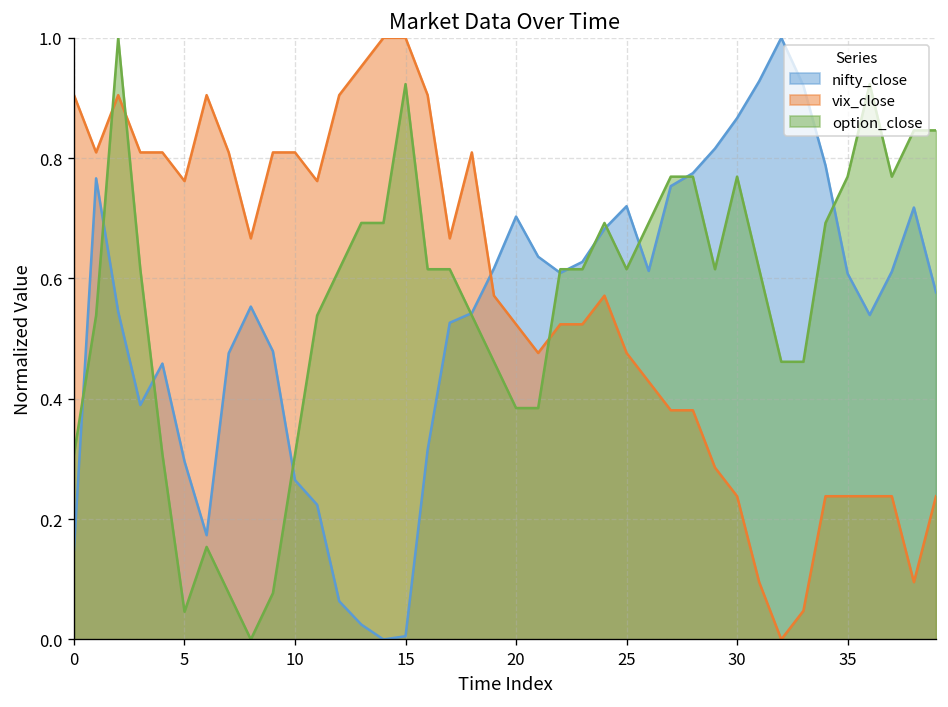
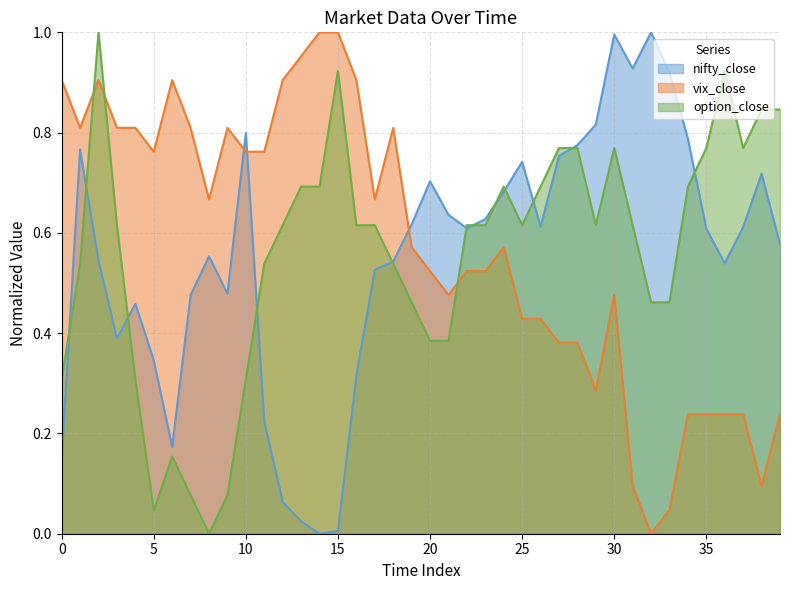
nifty_close, 5: 0.30 -> 0.35
nifty_close, 10: 0.26 -> 0.80
vix_close, 10: 0.81 -> 0.76
nifty_close, 25: 0.72 -> 0.74
vix_close, 25: 0.48 -> 0.43
nifty_close, 30: 0.87 -> 1.00
vix_close, 30: 0.24 -> 0.48
